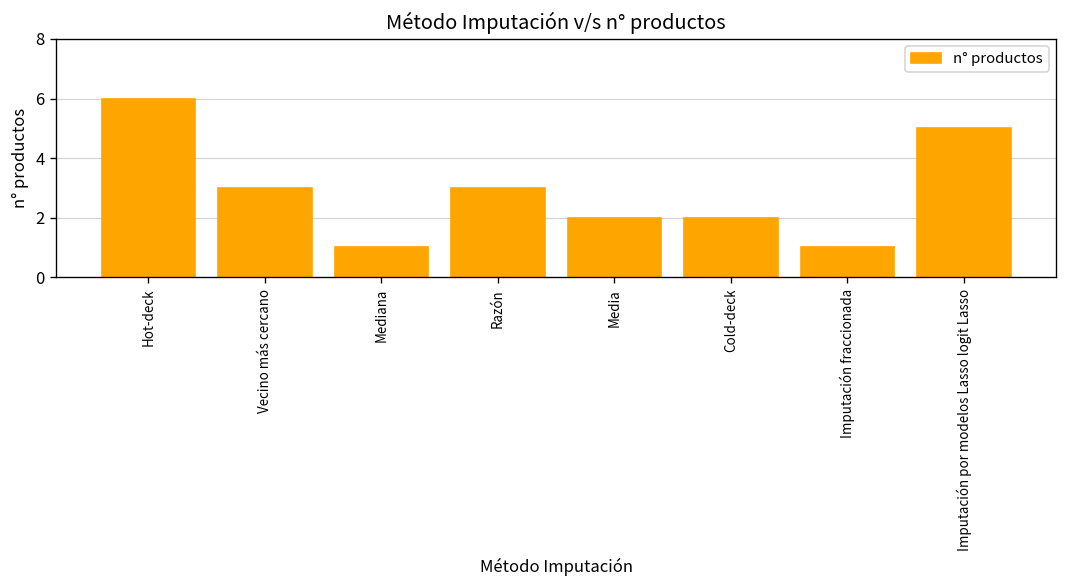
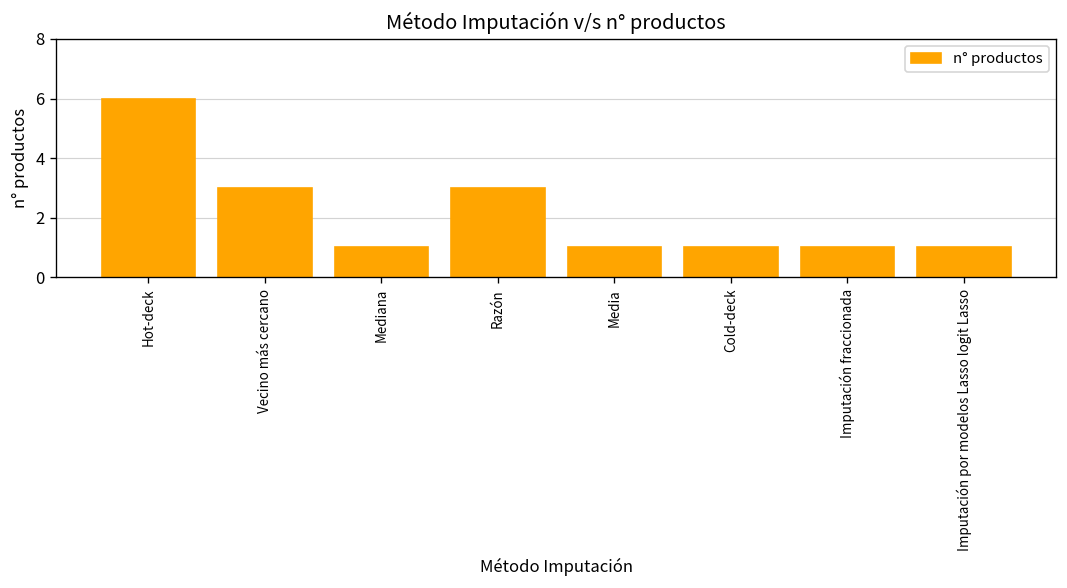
Media: 2 -> 1
Cold-deck: 2 -> 1
Imputación por modelos Lasso logit Lasso: 5 -> 1
